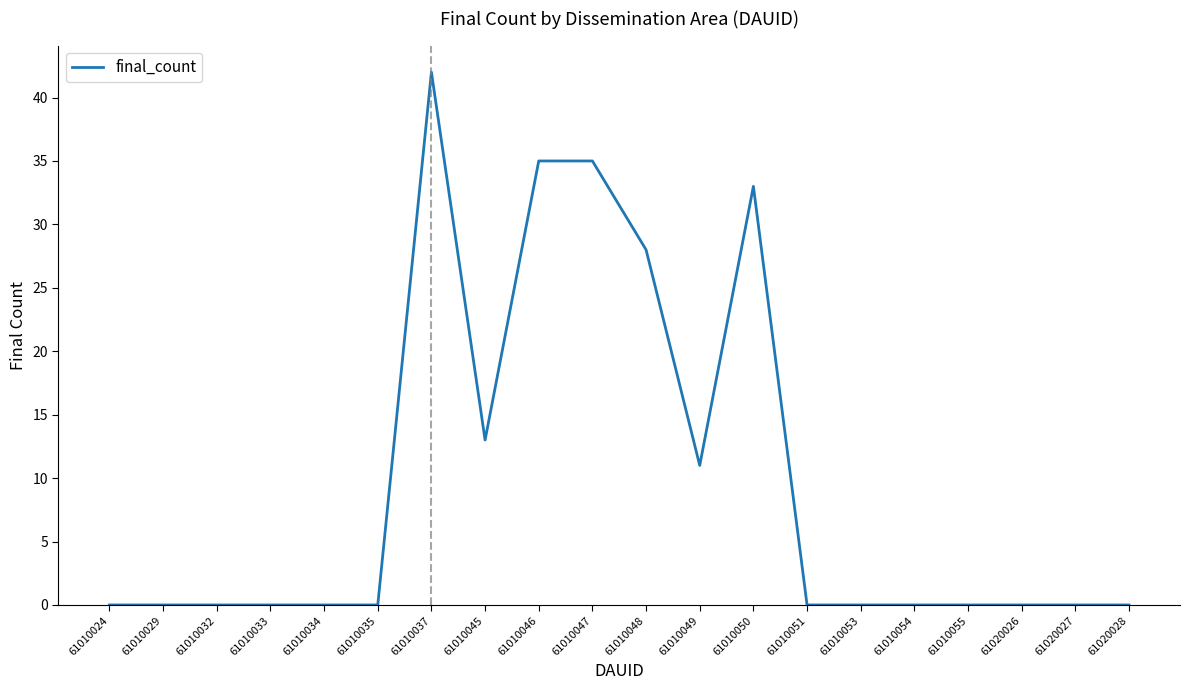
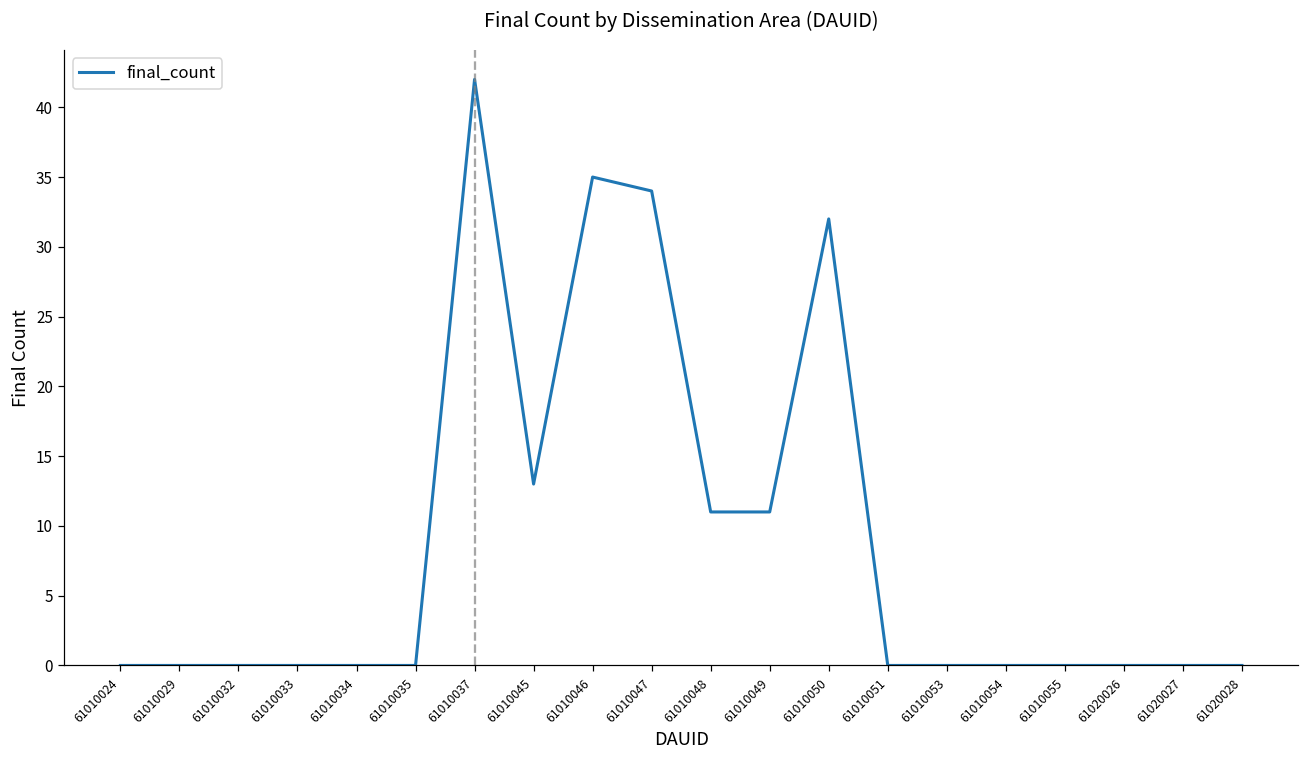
61010047: 35 -> 34
61010048: 28 -> 11
61010050: 33 -> 32
